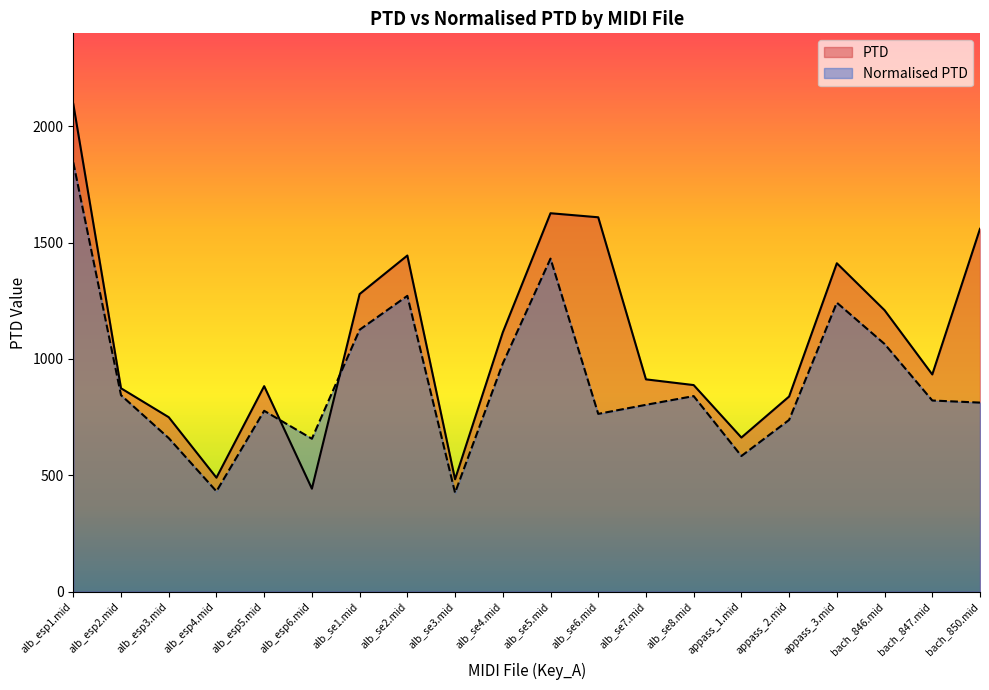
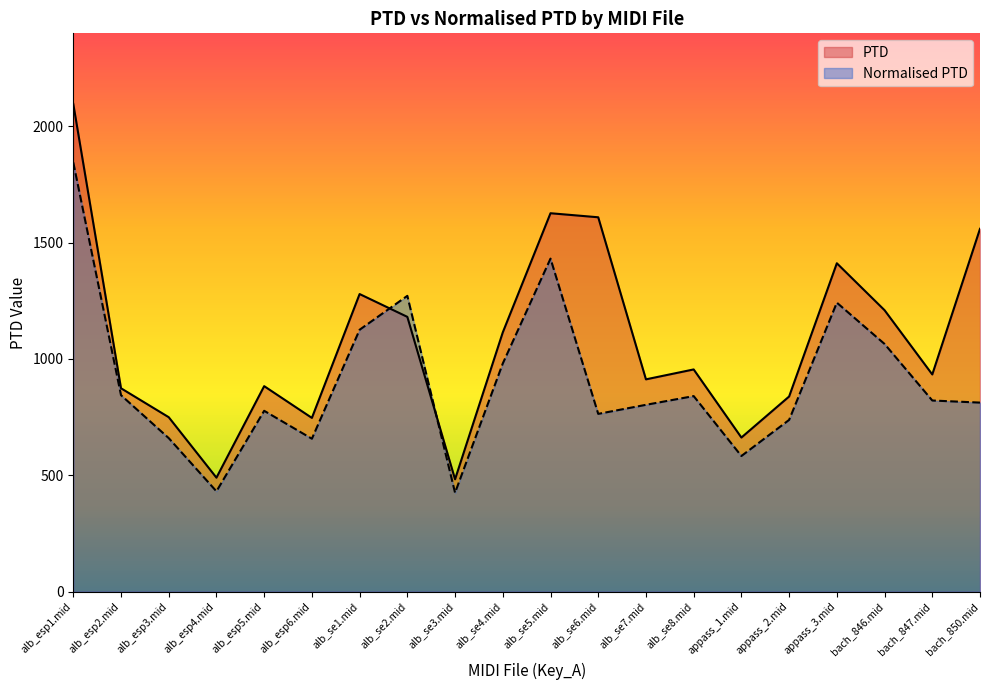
PTD, alb_esp6.mid: 440 -> 750
PTD, alb_se2.mid: 1440 -> 1180
PTD, alb_se8.mid: 890 -> 950
